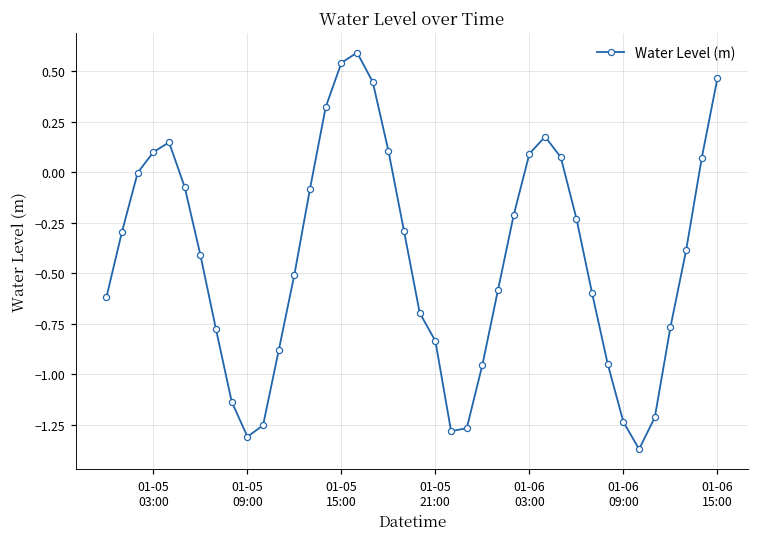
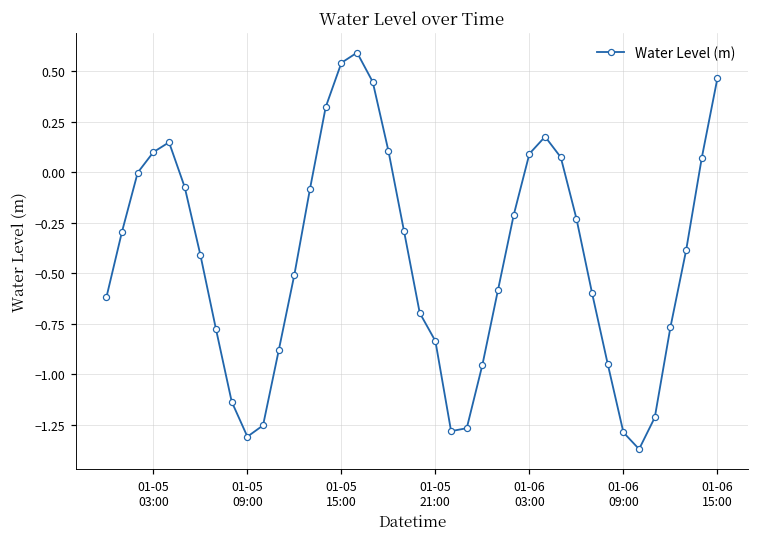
01-06 09:00: -1.24 -> -1.29
